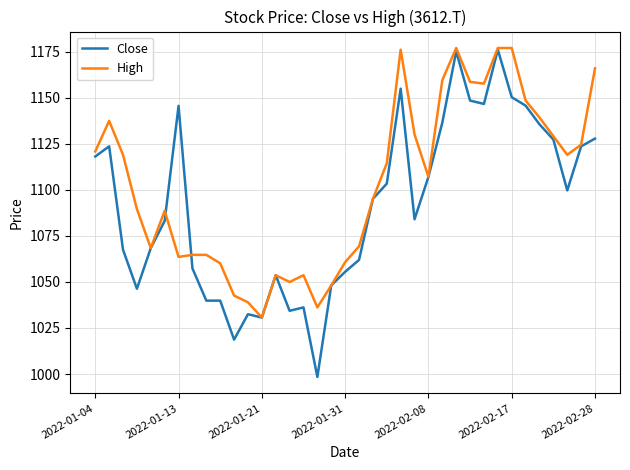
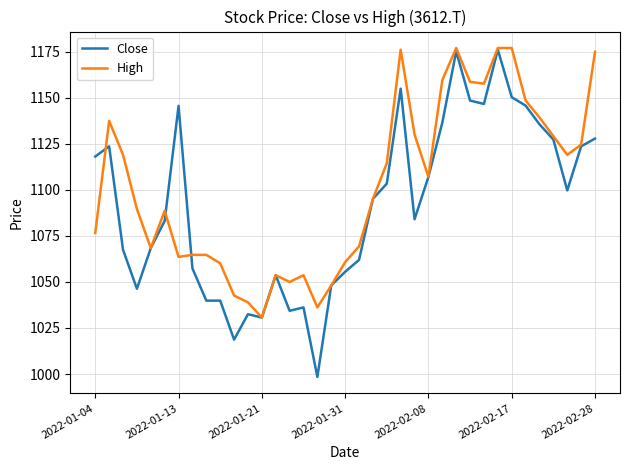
High, 2022-01-04: 1121 -> 1077
High, 2022-02-28: 1166 -> 1175
